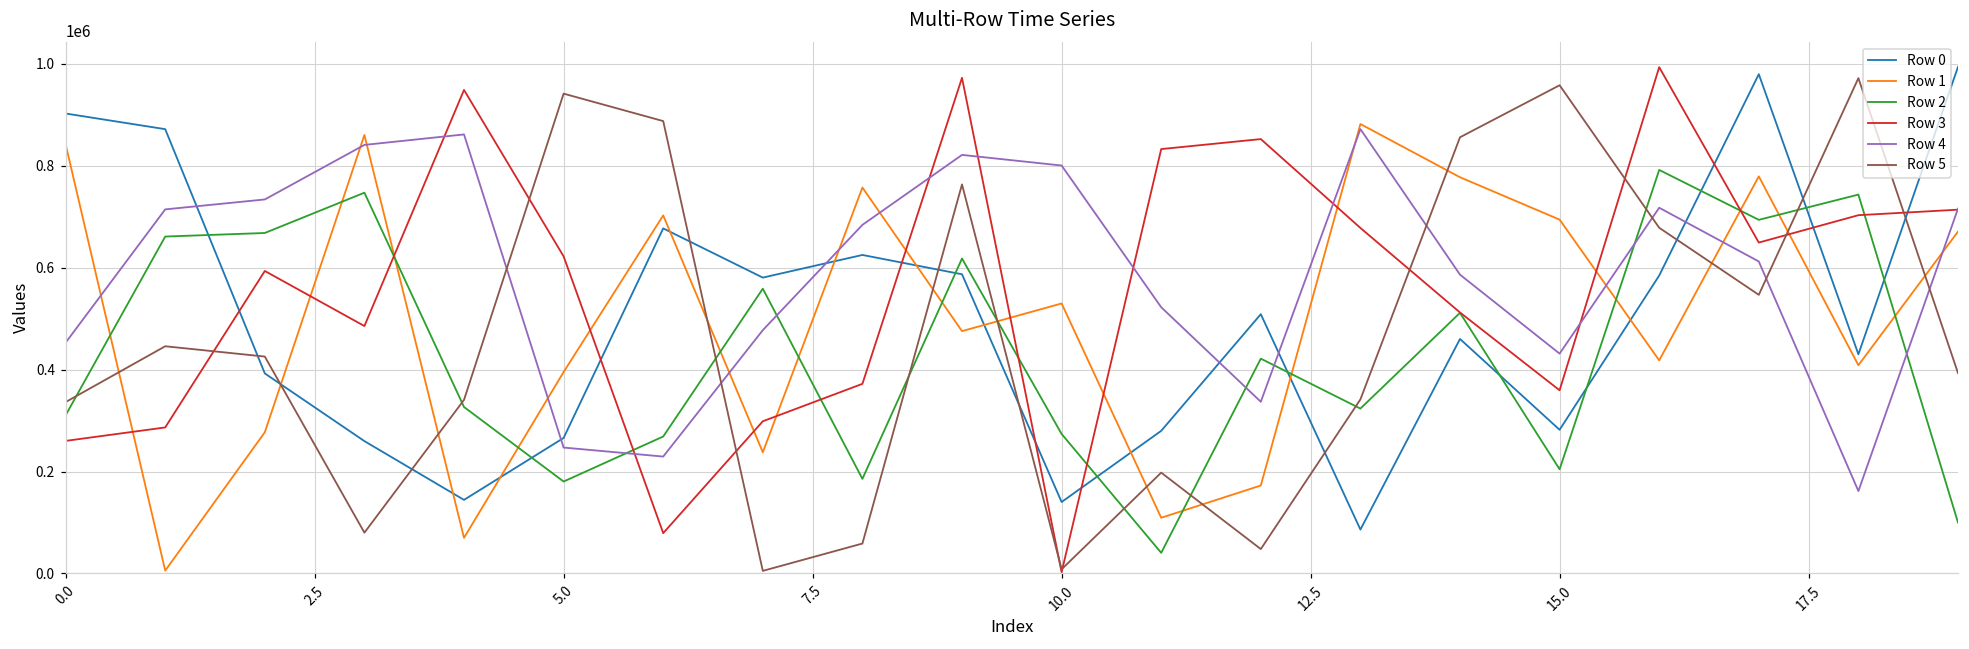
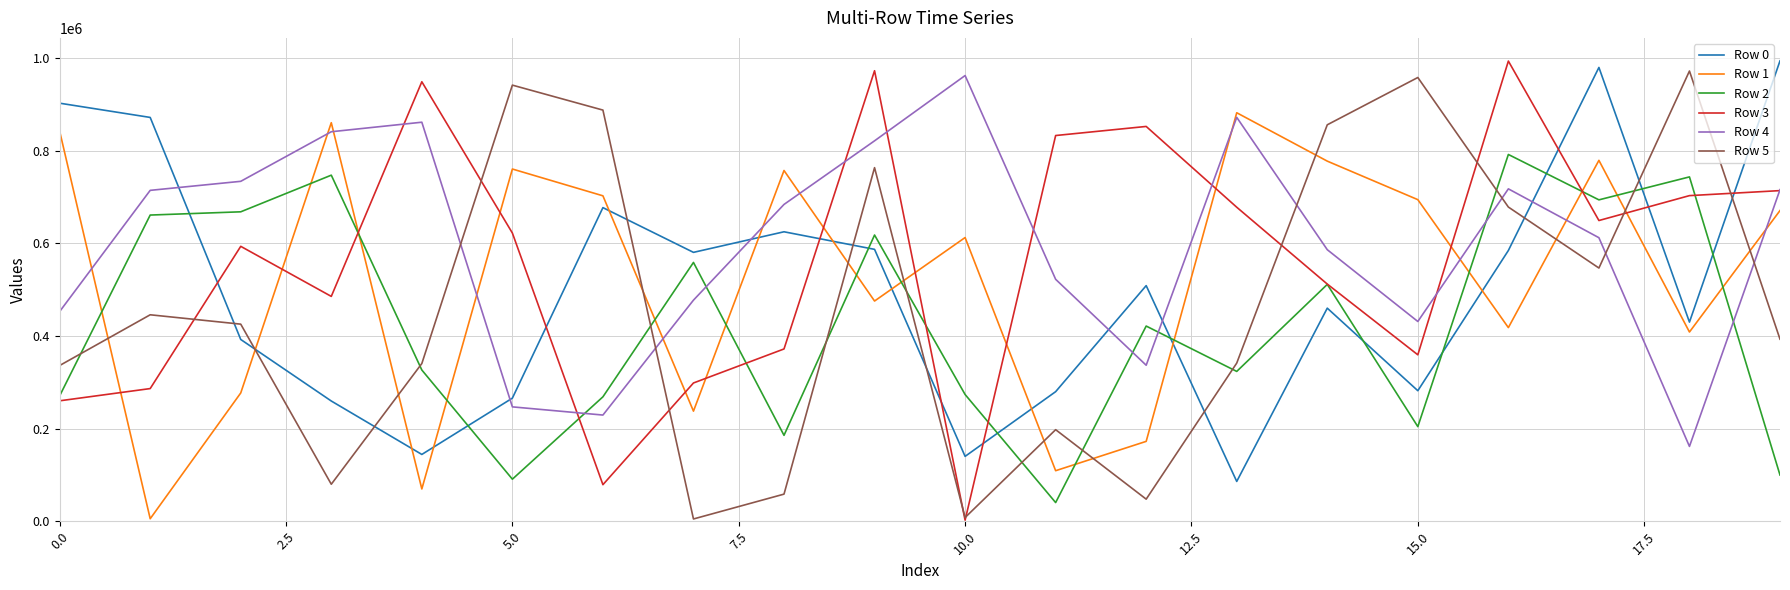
Row 2, 0.0: 310000 -> 270000
Row 1, 5.0: 400000 -> 760000
Row 2, 5.0: 180000 -> 90000
Row 1, 10.0: 530000 -> 610000
Row 4, 10.0: 800000 -> 960000
